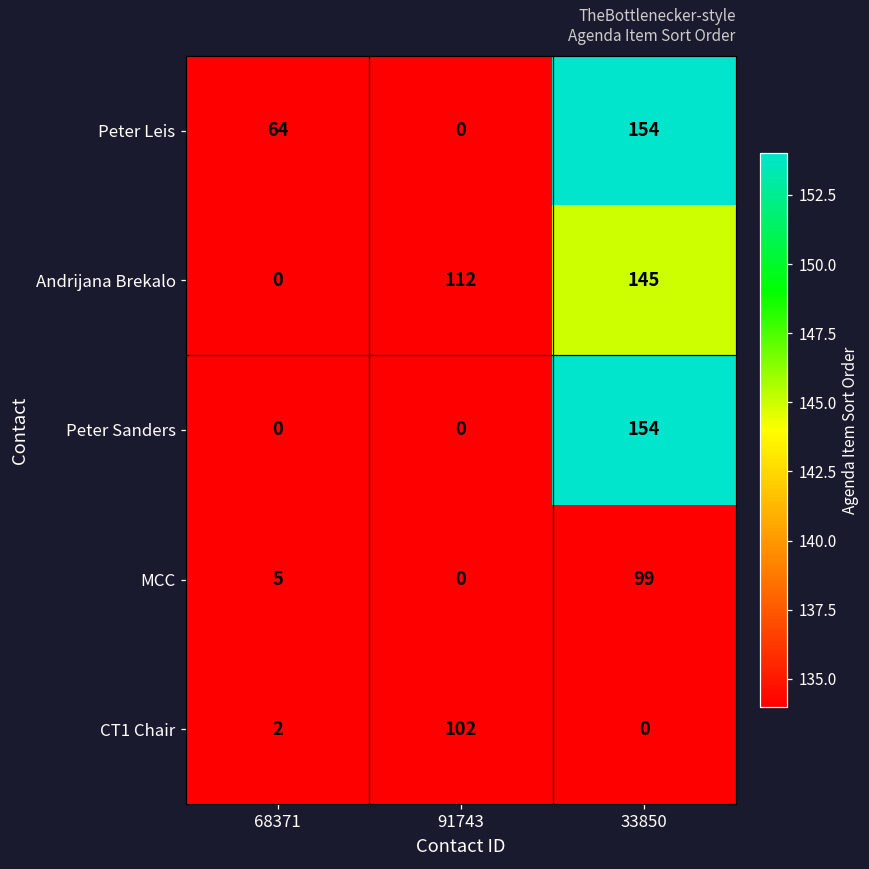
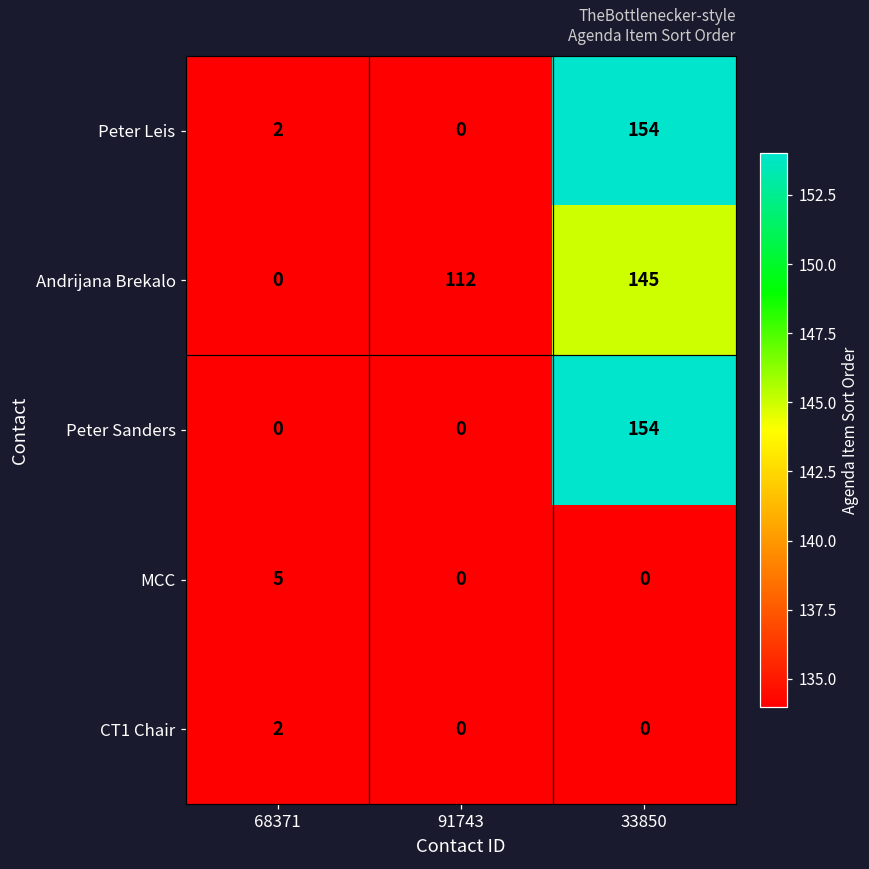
Peter Leis, 68371: 64 -> 2
MCC, 33850: 99 -> 0
CT1 Chair, 91743: 102 -> 0
